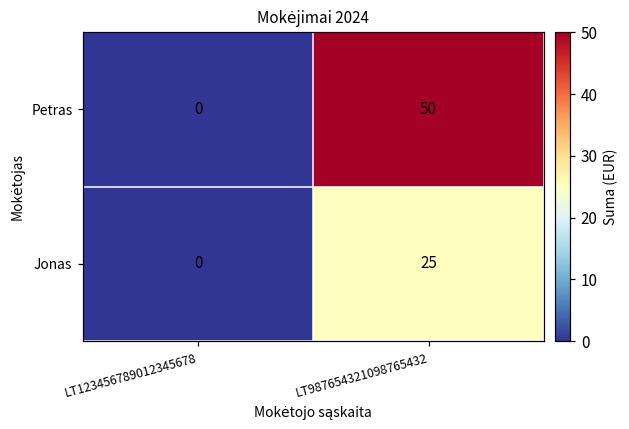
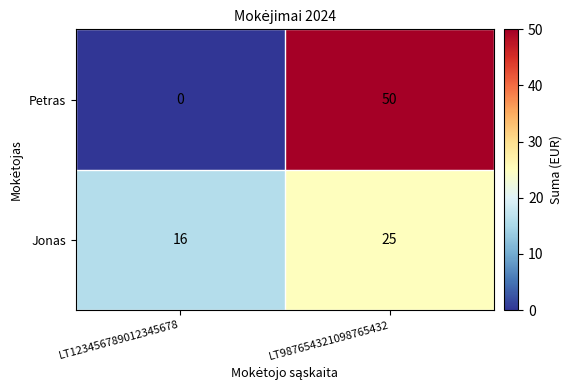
Jonas, LT123456789012345678: 0 -> 16
